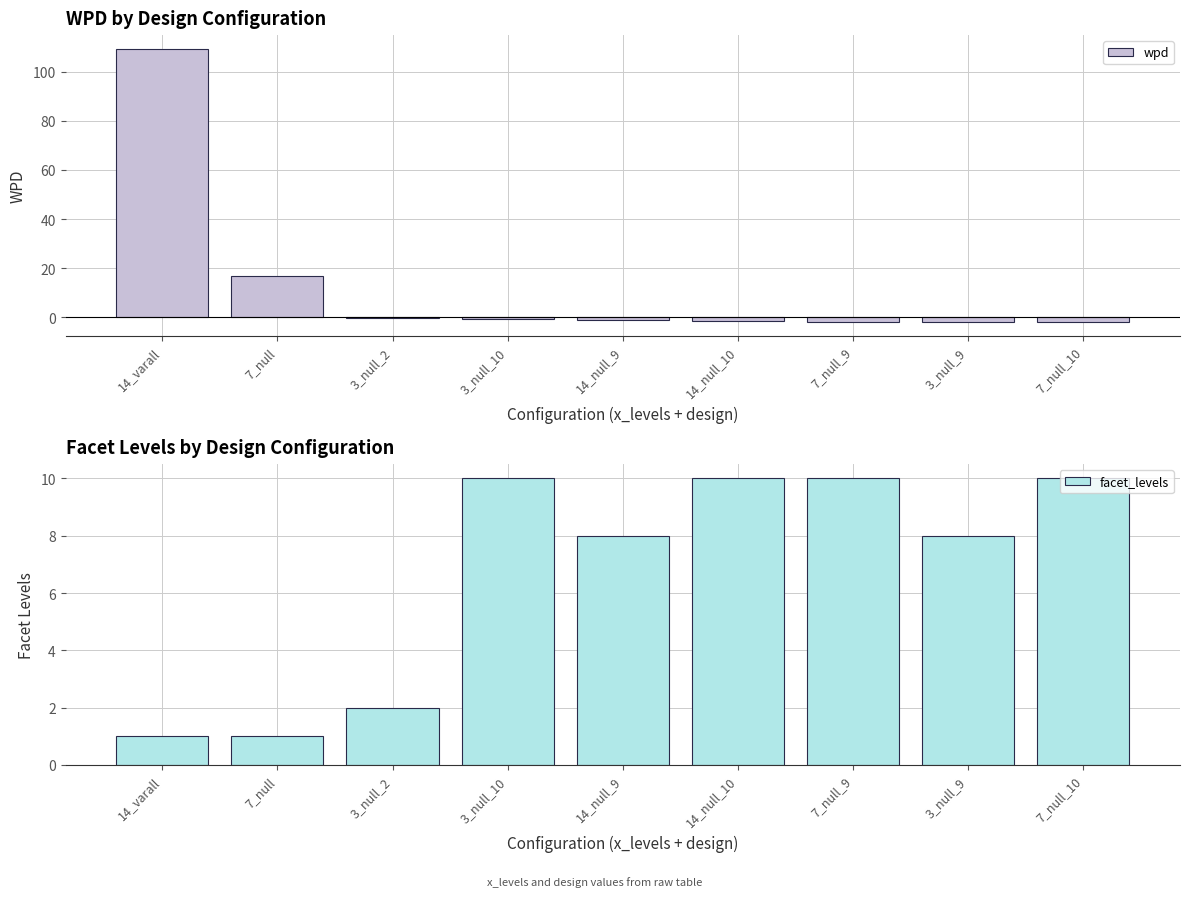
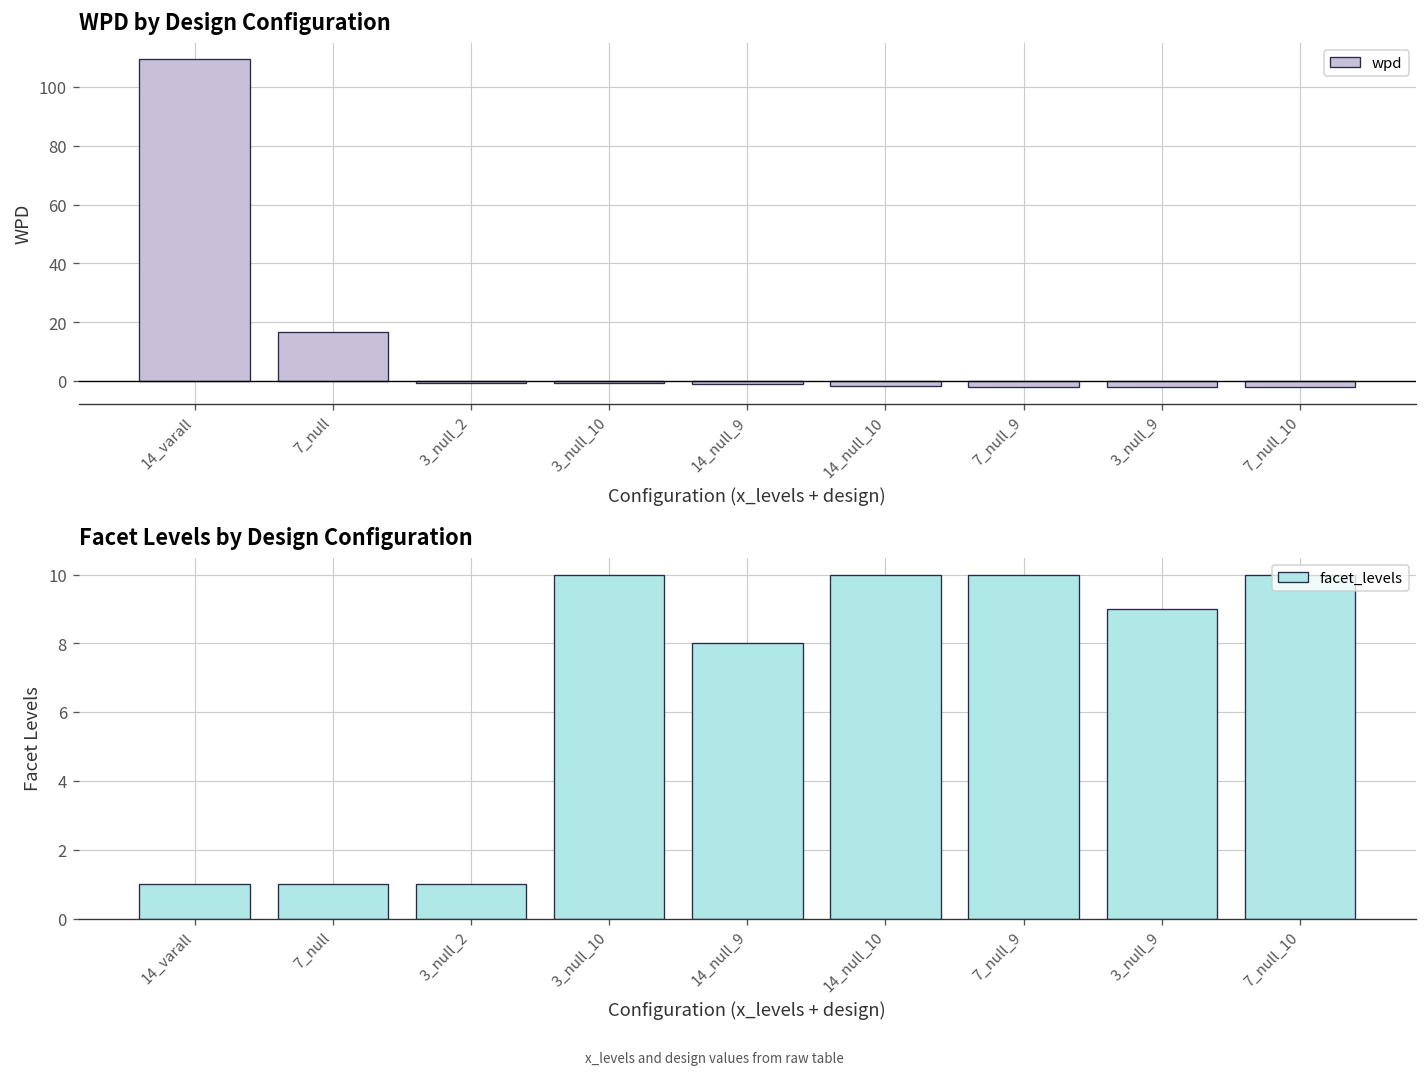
Facet Levels by Design Configuration, 3_null_2: 2 -> 1
Facet Levels by Design Configuration, 3_null_9: 8 -> 9
